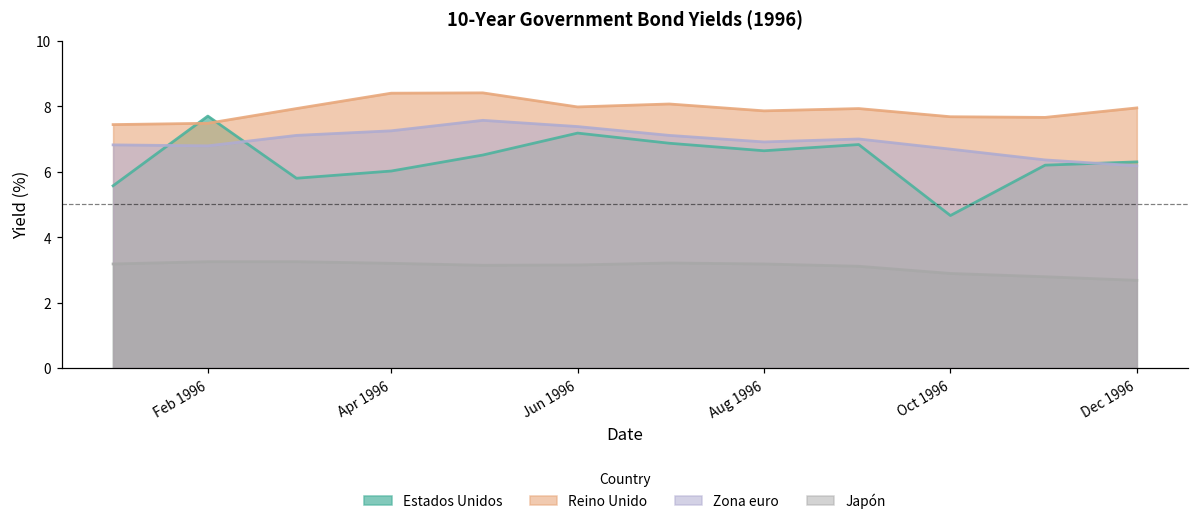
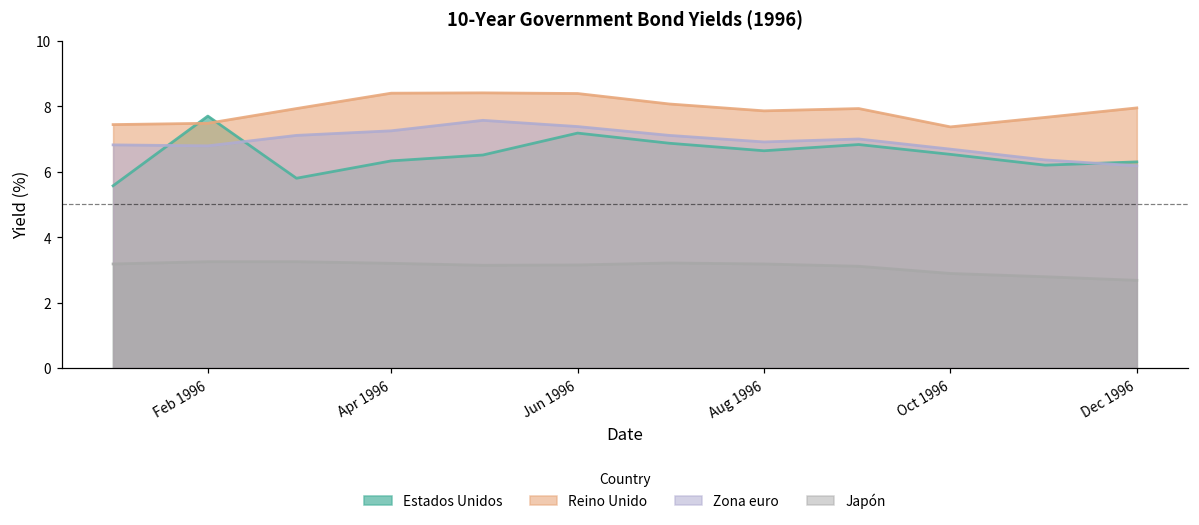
Estados Unidos, Apr 1996: 6.0 -> 6.3
Reino Unido, Jun 1996: 8.0 -> 8.4
Estados Unidos, Oct 1996: 4.7 -> 6.5
Reino Unido, Oct 1996: 7.7 -> 7.4
